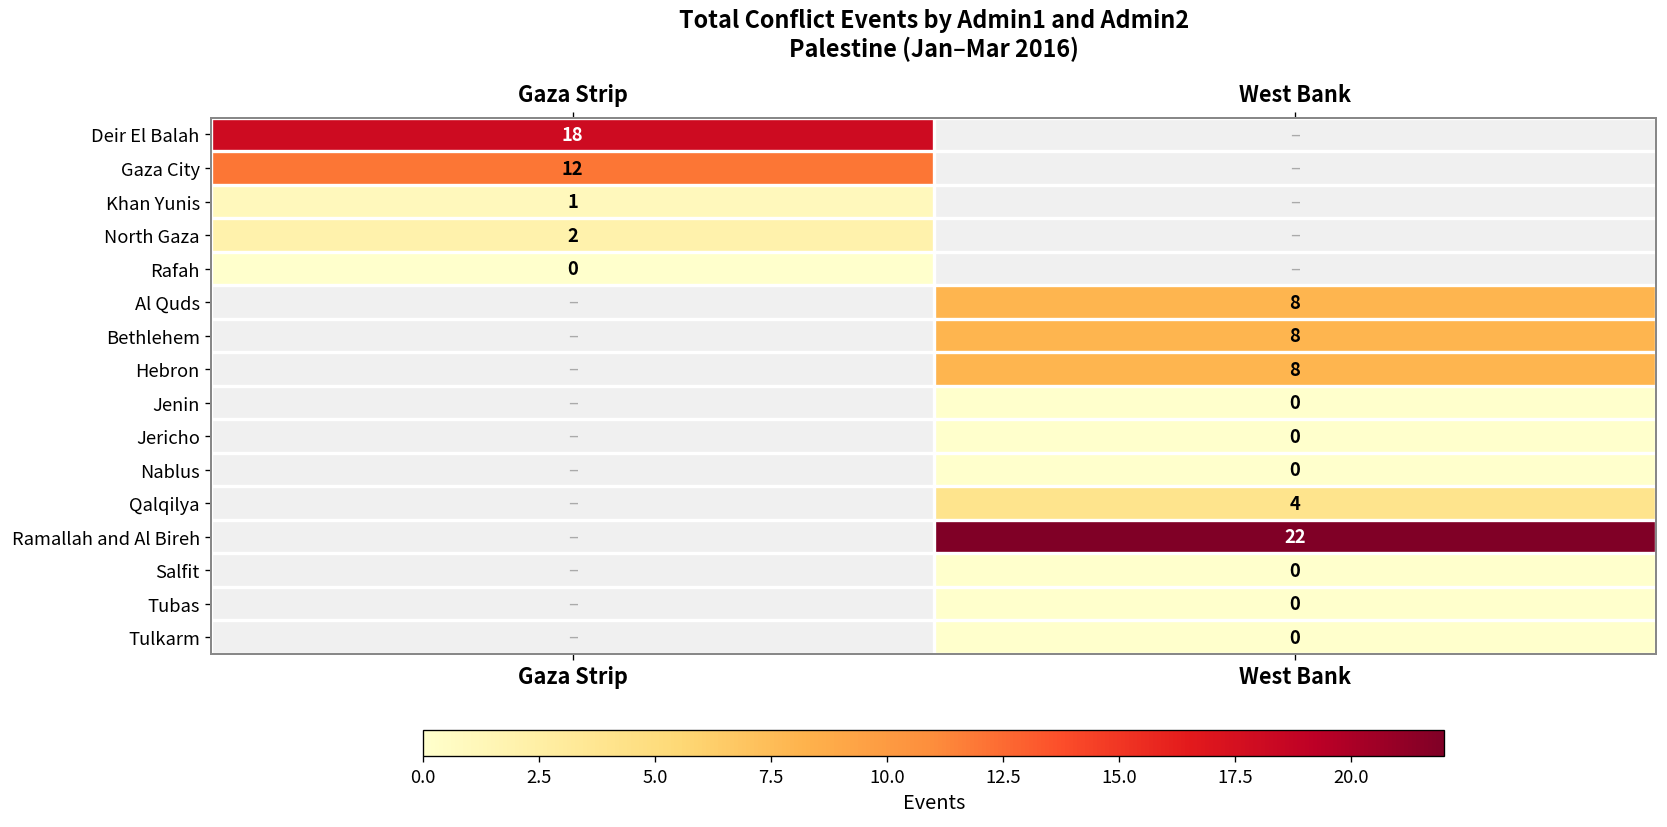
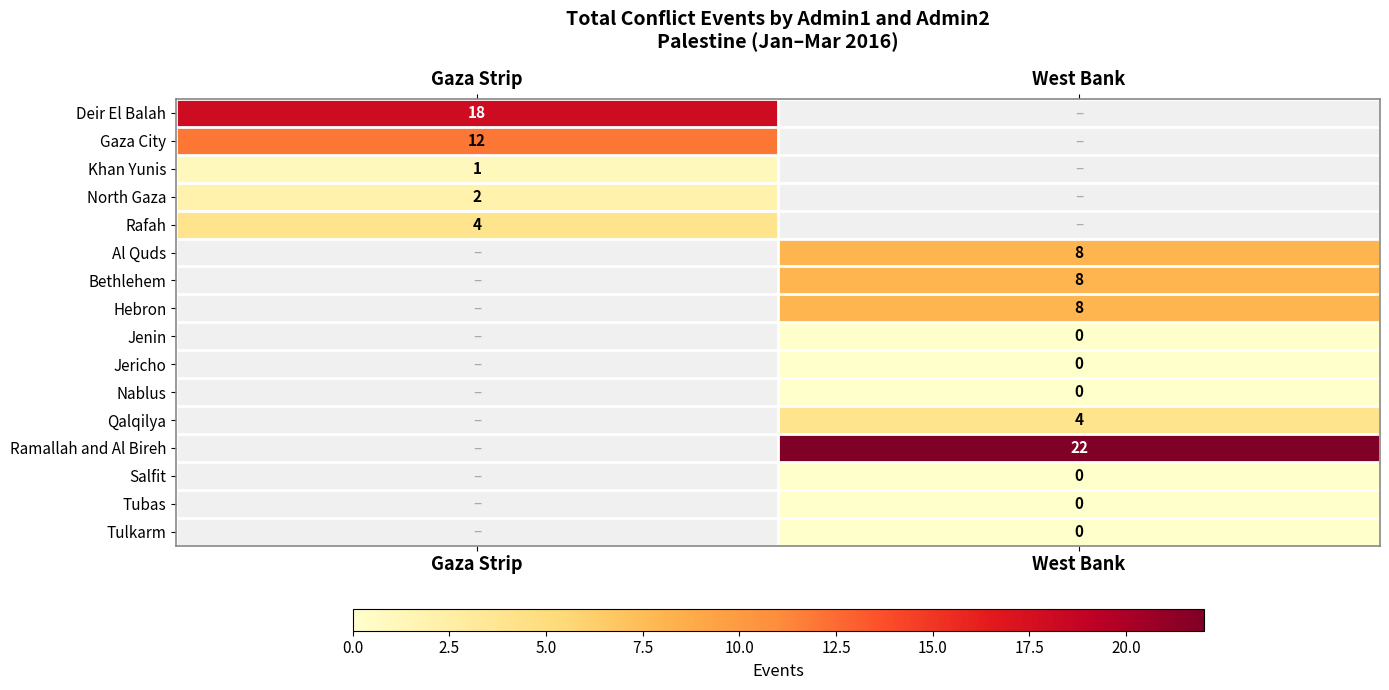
Rafah, Gaza Strip: 0 -> 4
